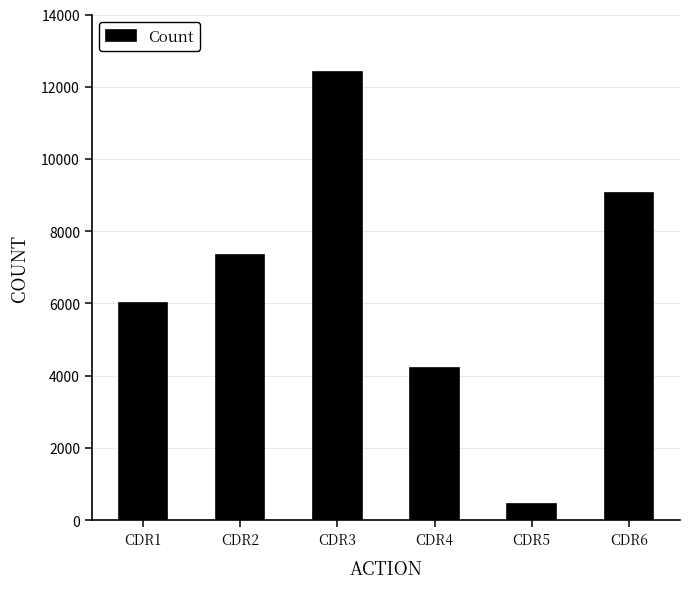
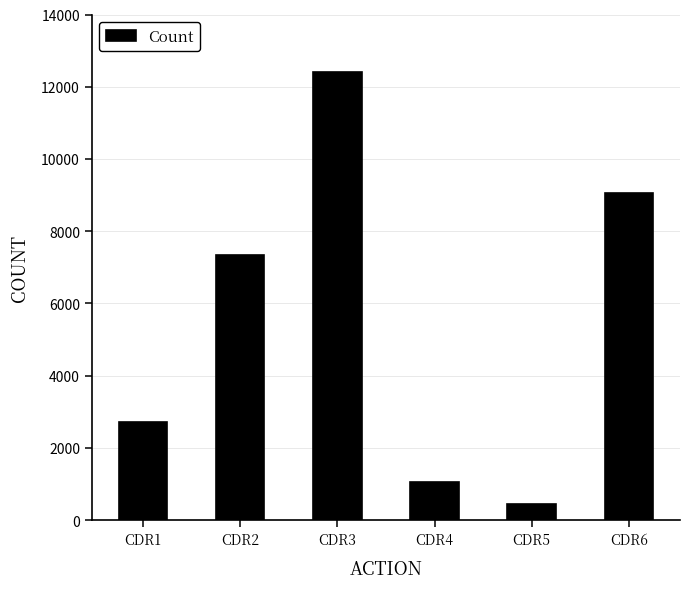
CDR1: 6000 -> 2700
CDR4: 4200 -> 1100
